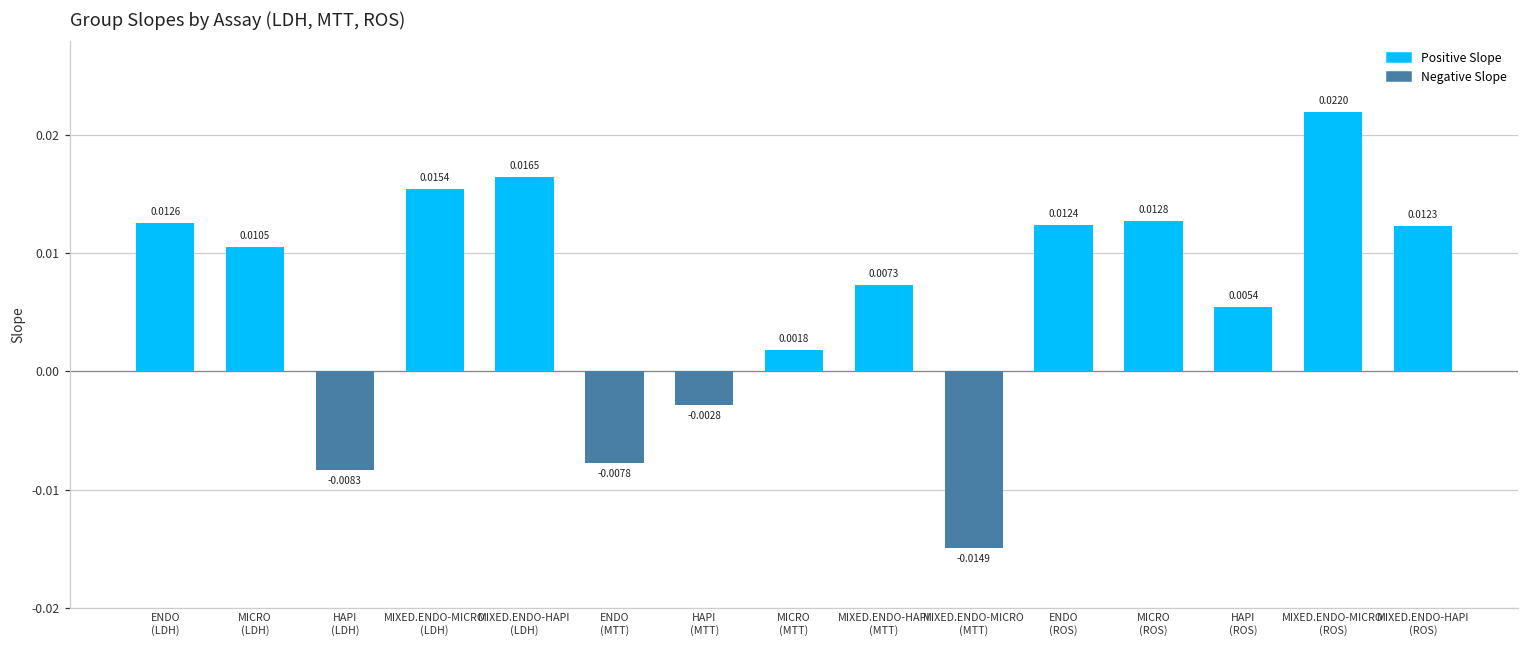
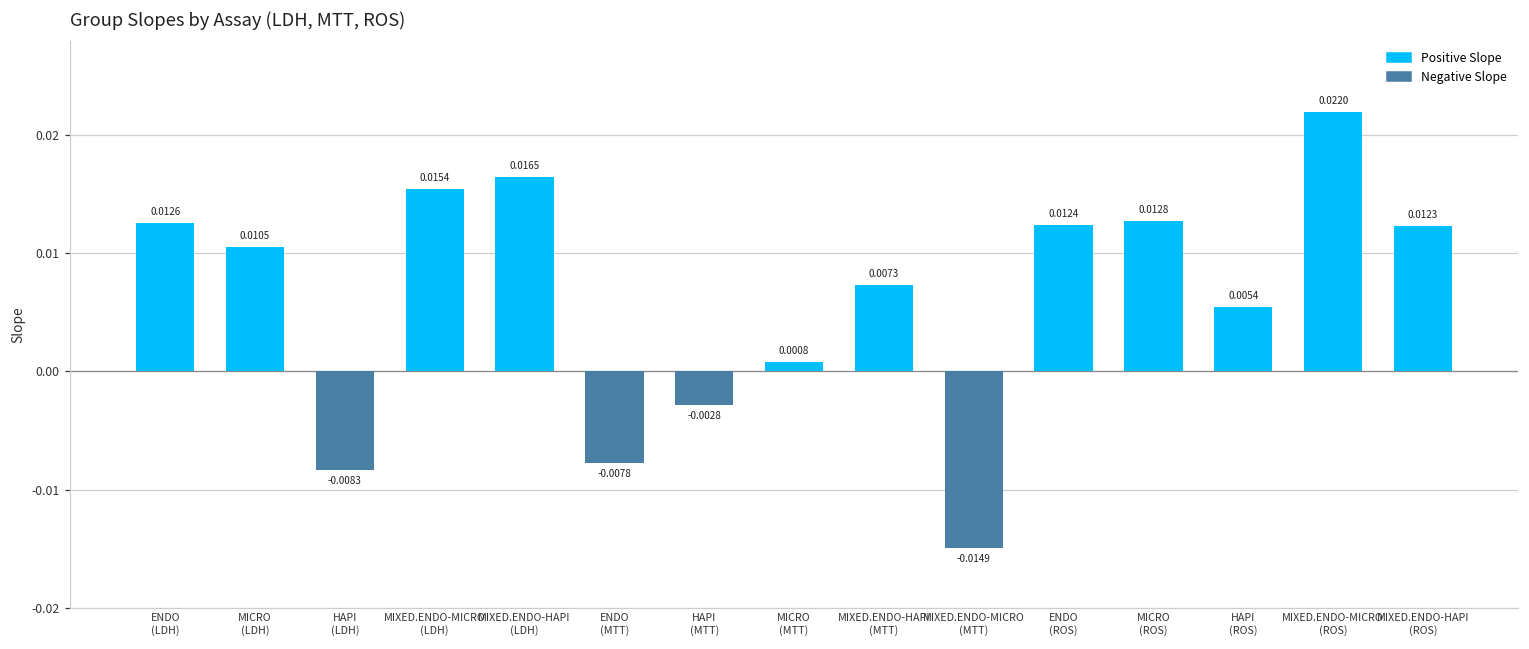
MICRO (MTT): 0.0018 -> 0.0008
